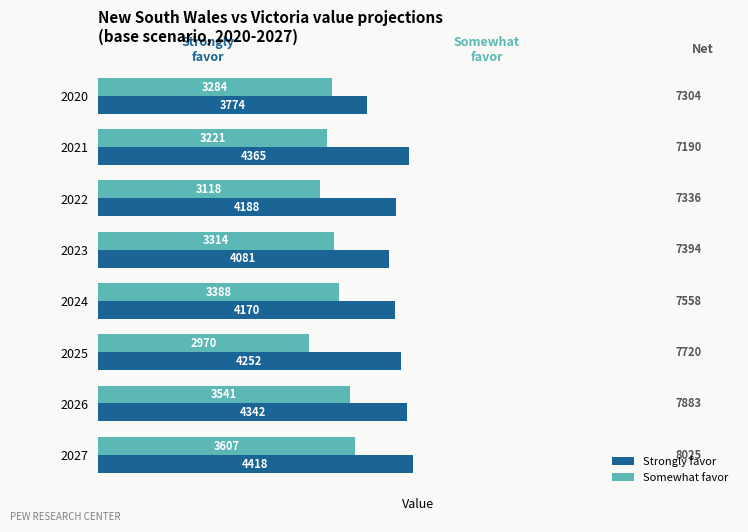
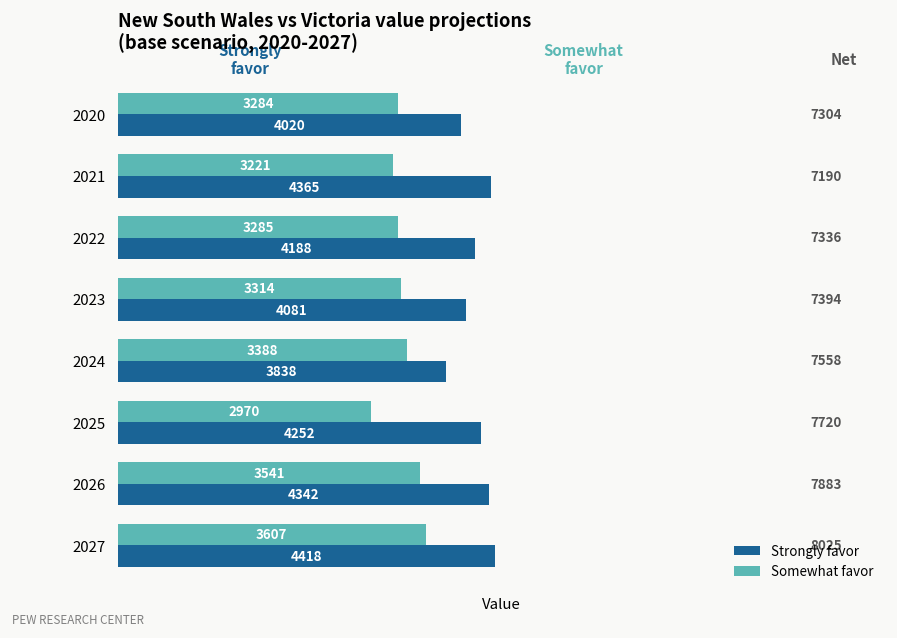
Strongly favor, 2020: 3774 -> 4020
Somewhat favor, 2022: 3118 -> 3285
Strongly favor, 2024: 4170 -> 3838
